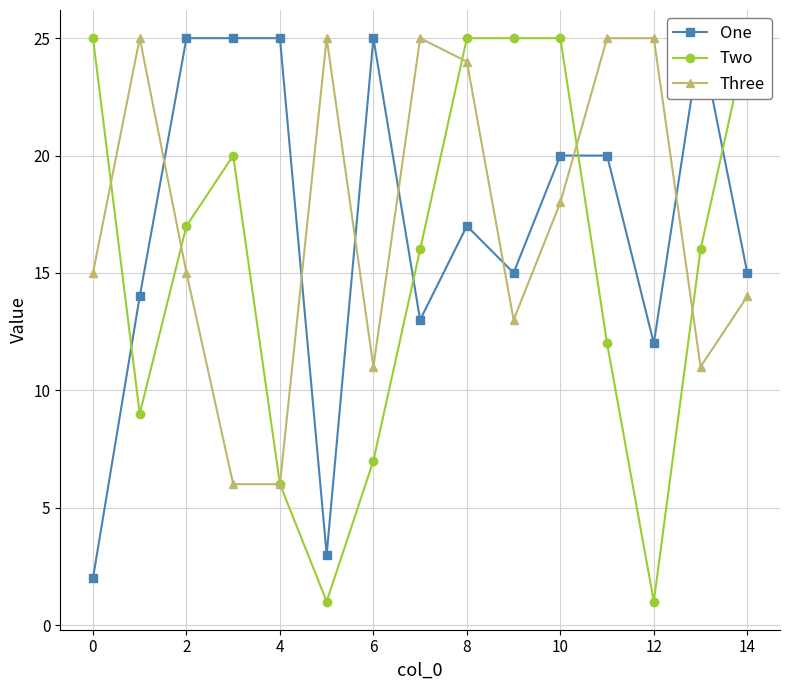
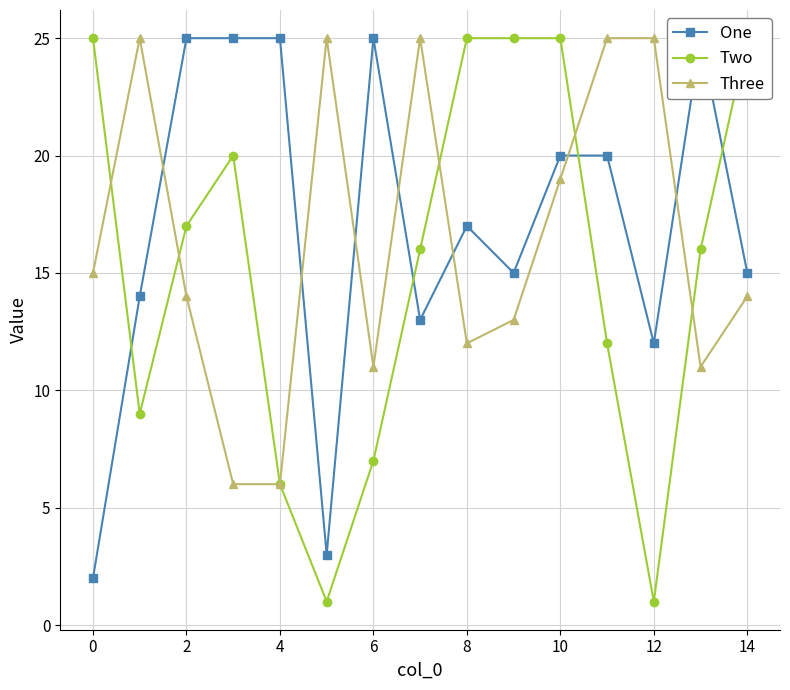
Three, 2: 15 -> 14
Three, 8: 24 -> 12
Three, 10: 18 -> 19
